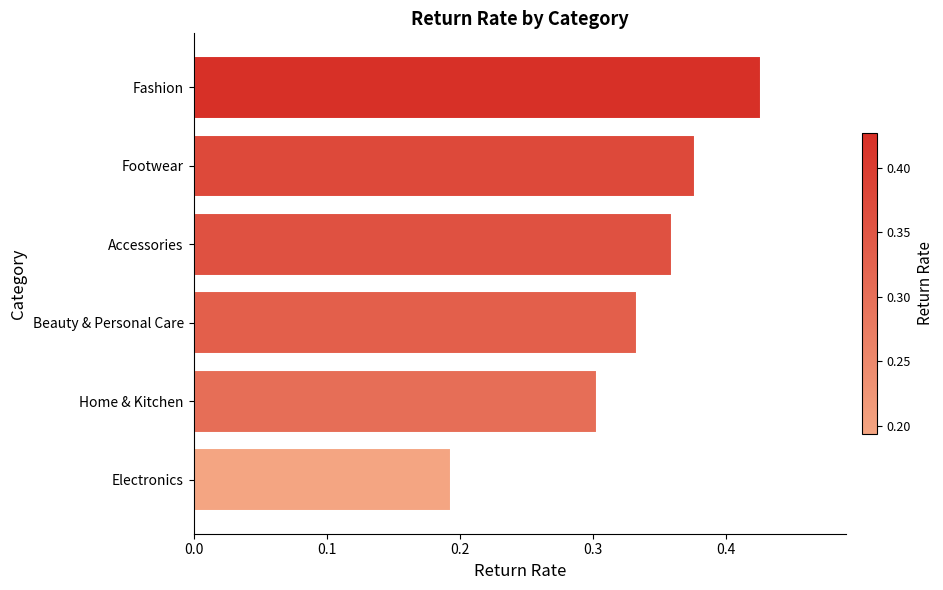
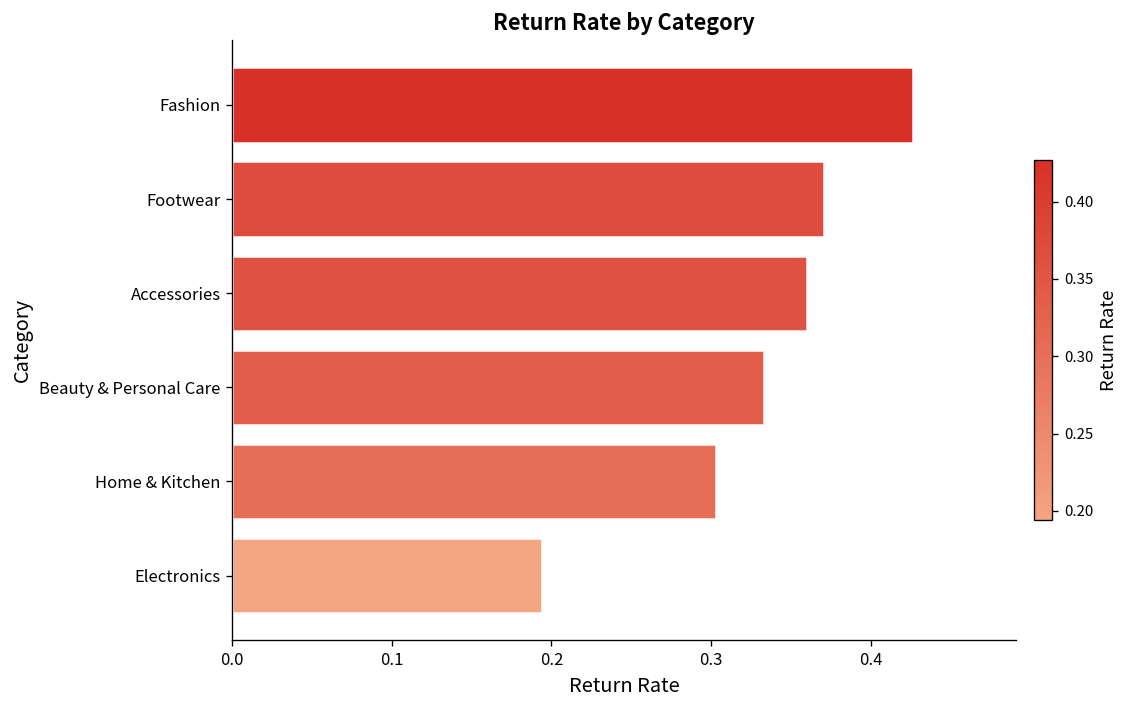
Footwear: 0.377 -> 0.371
